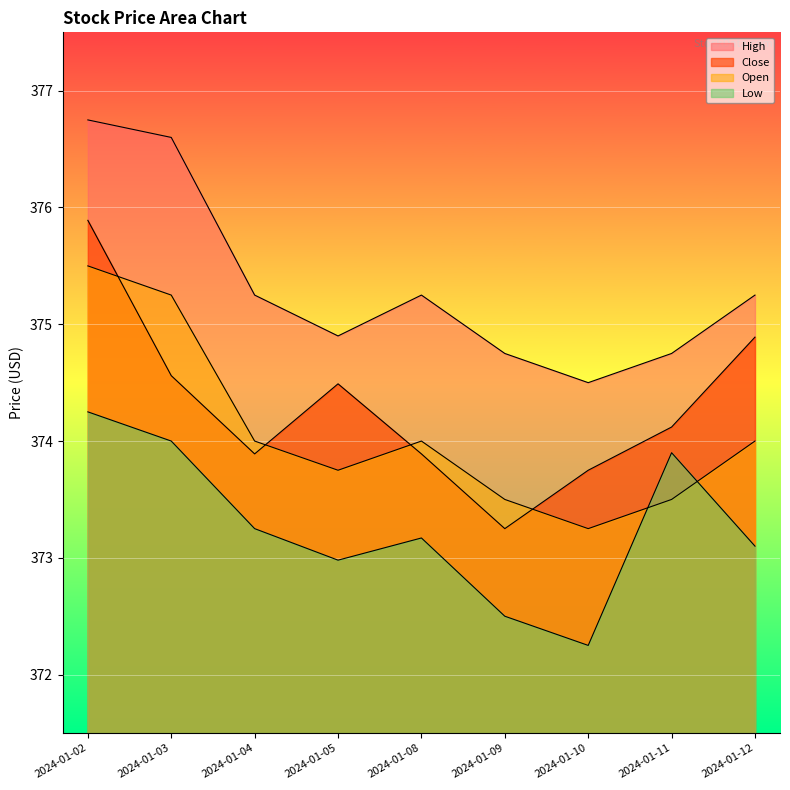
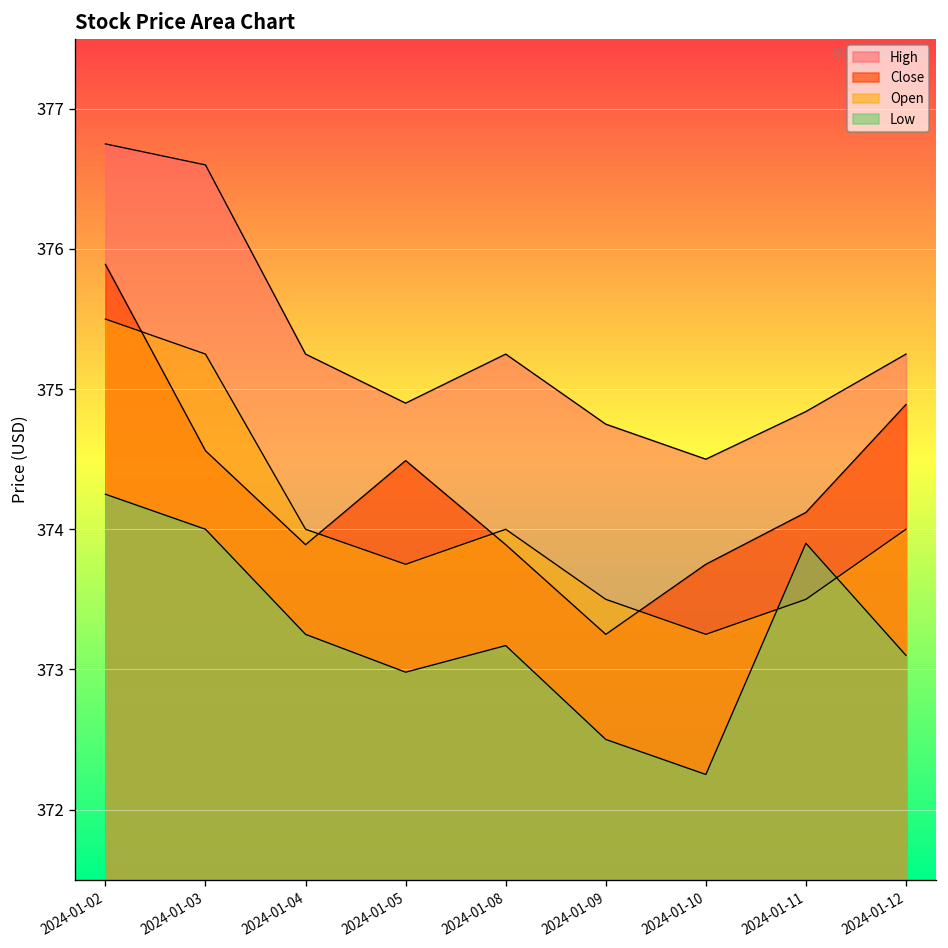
High, 2024-01-11: 374.75 -> 374.84
